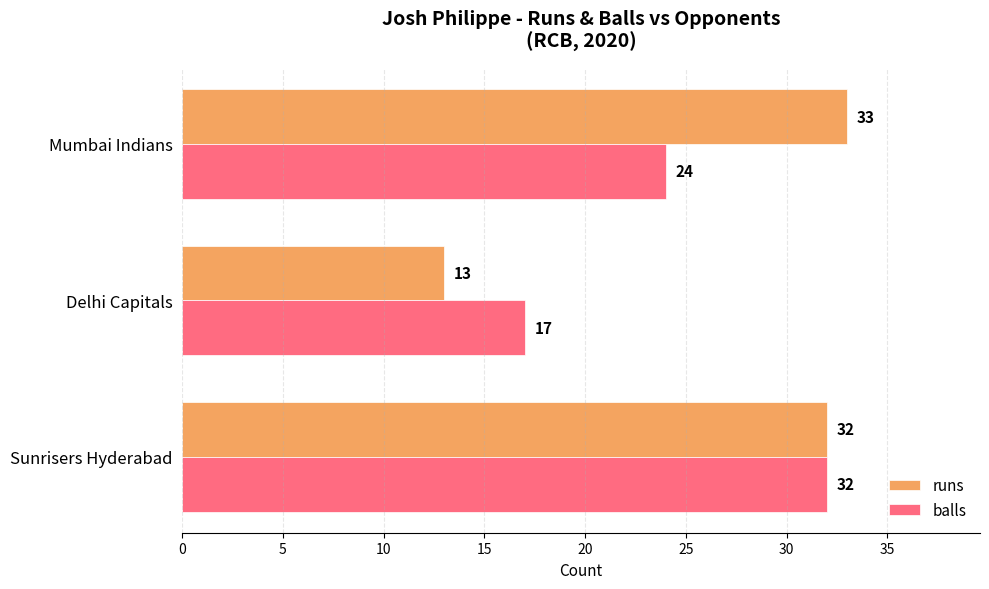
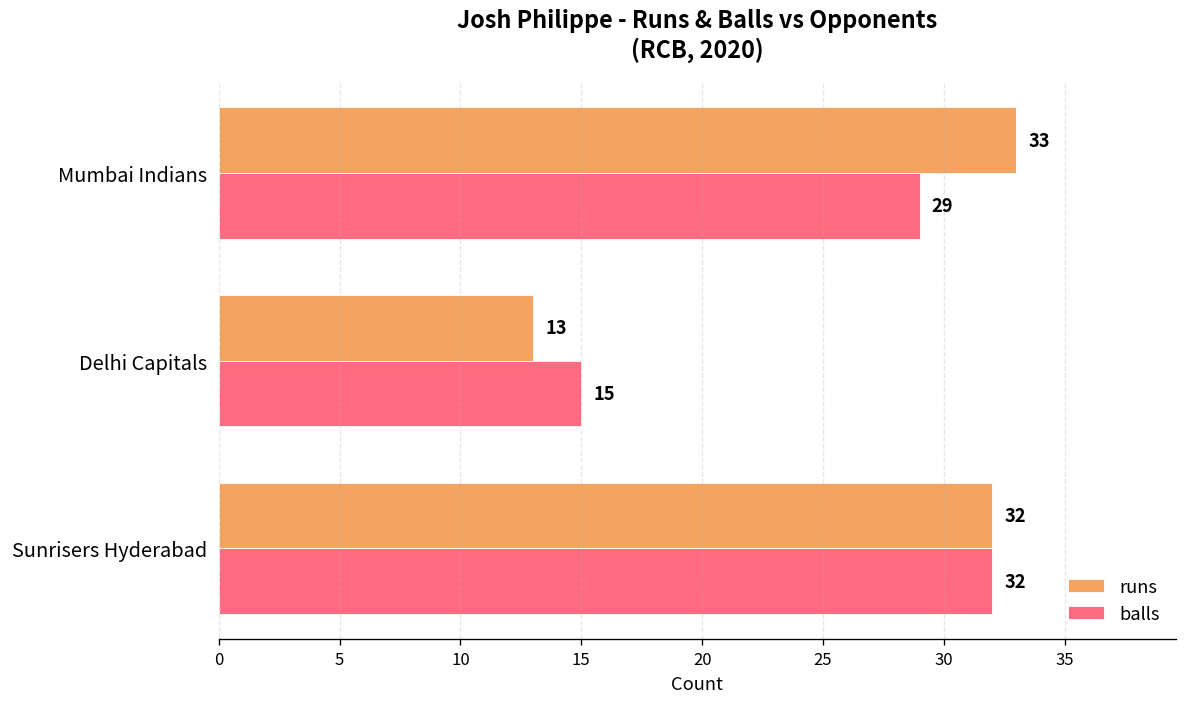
balls, Mumbai Indians: 24 -> 29
balls, Delhi Capitals: 17 -> 15
